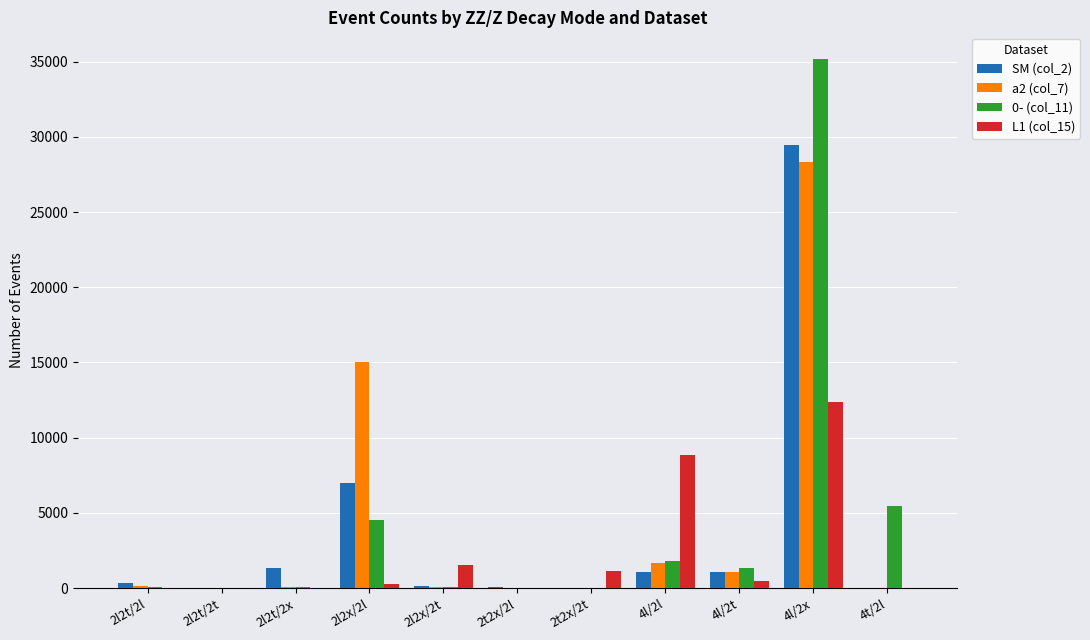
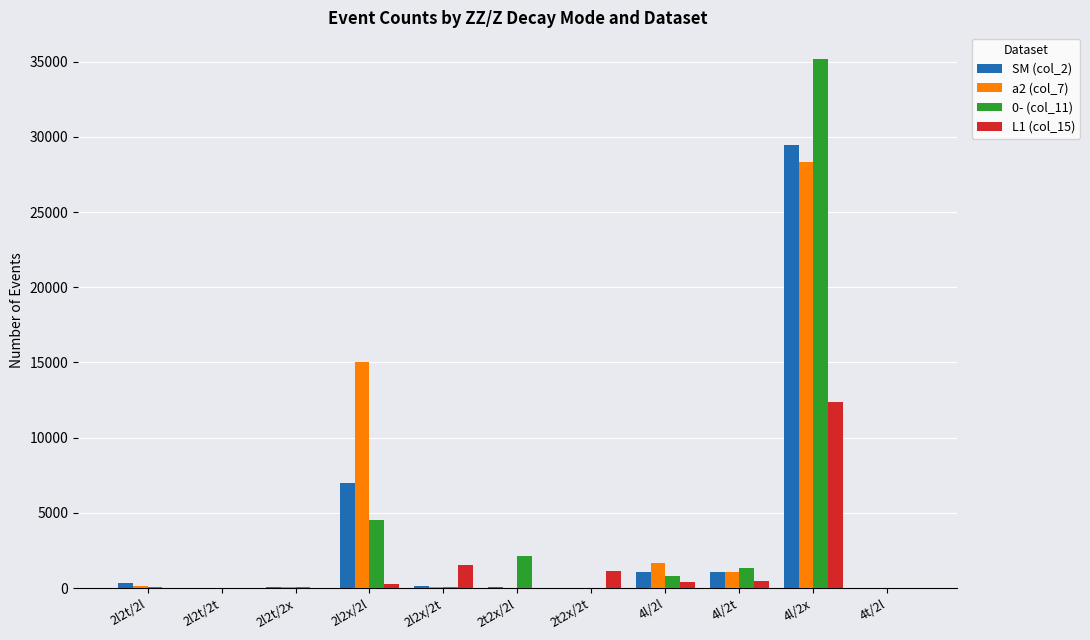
SM (col_2), 2l2t/2x: 1300 -> 100
0- (col_11), 2t2x/2l: 0 -> 2100
0- (col_11), 4l/2l: 1800 -> 800
L1 (col_15), 4l/2l: 8800 -> 400
0- (col_11), 4t/2l: 5500 -> 0
